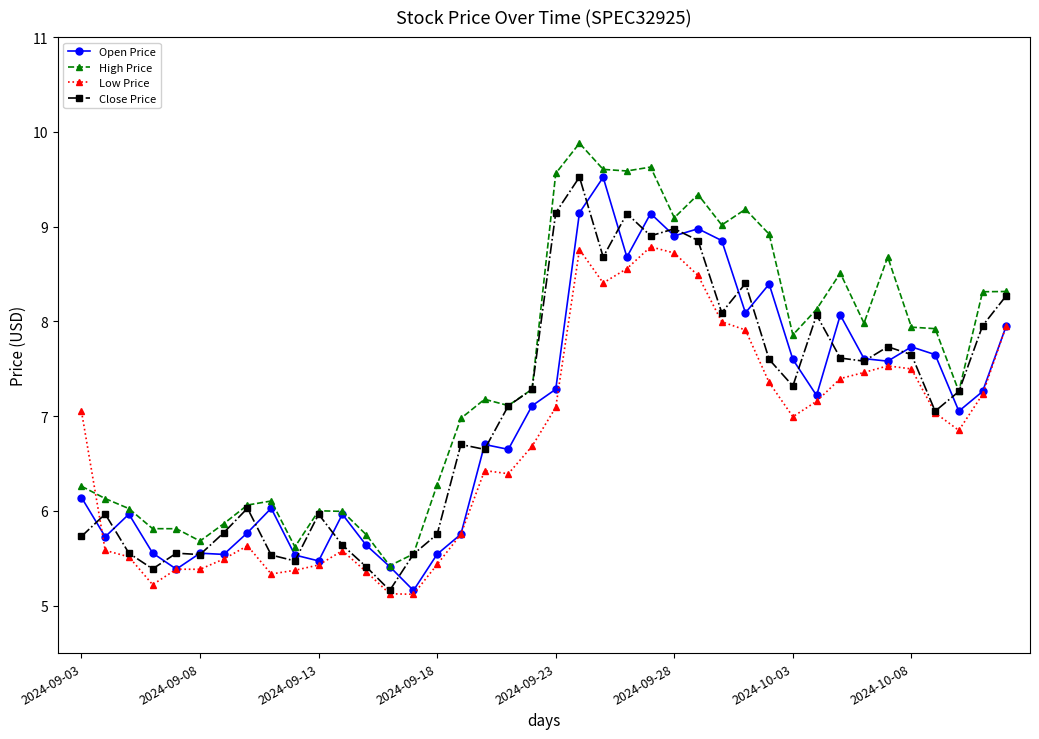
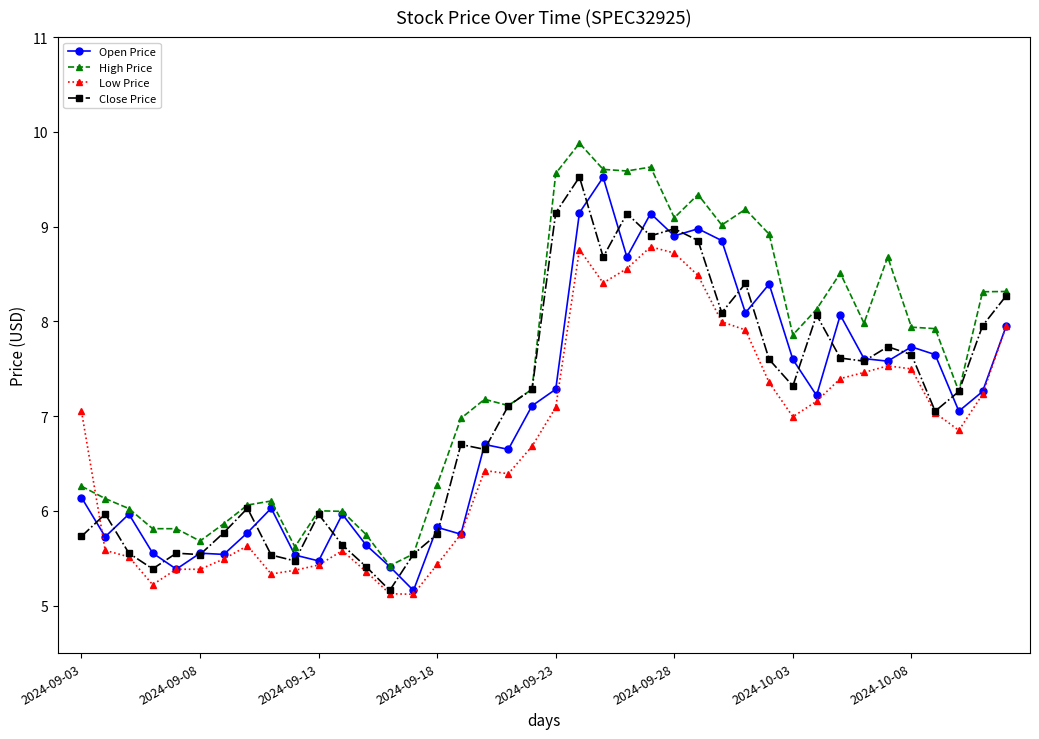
Open Price, 2024-09-18: 5.5 -> 5.8
